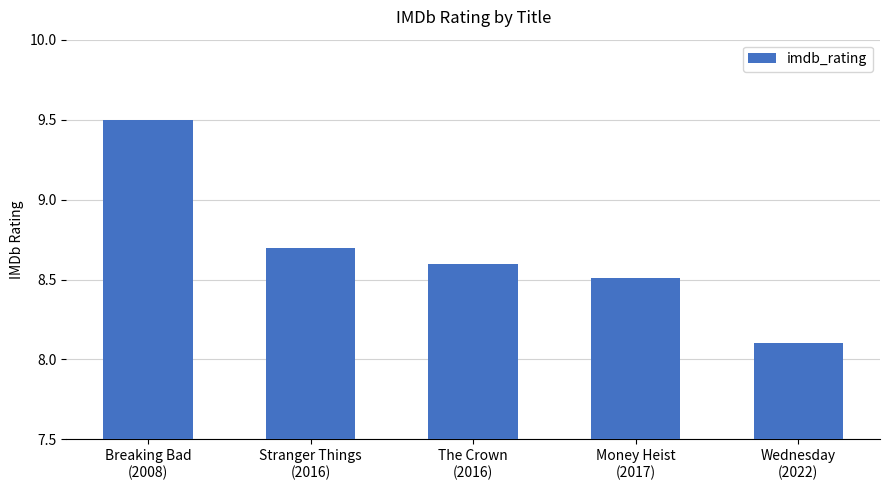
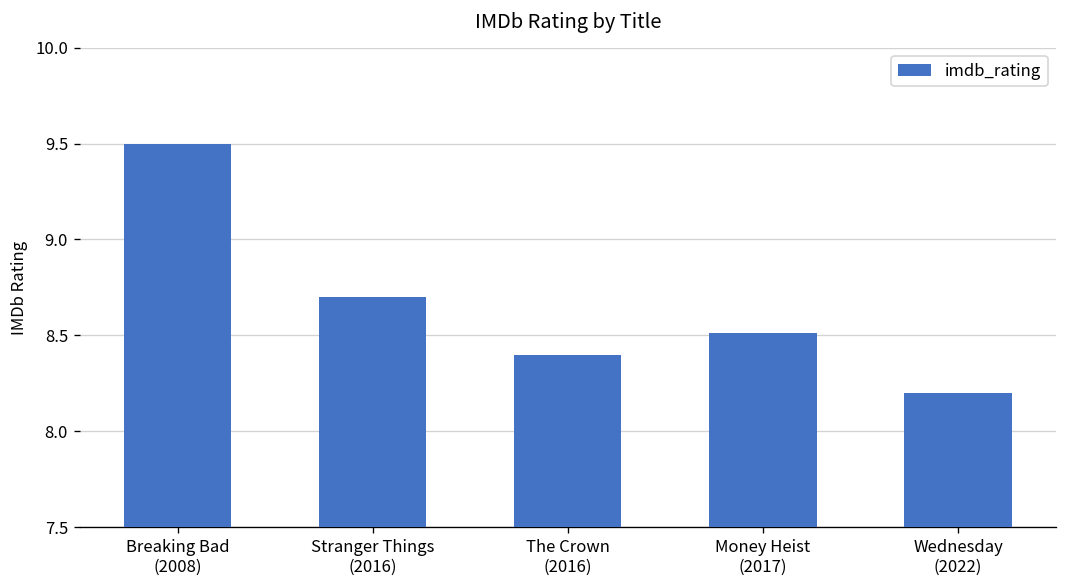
The Crown (2016): 8.6 -> 8.4
Wednesday (2022): 8.1 -> 8.2
